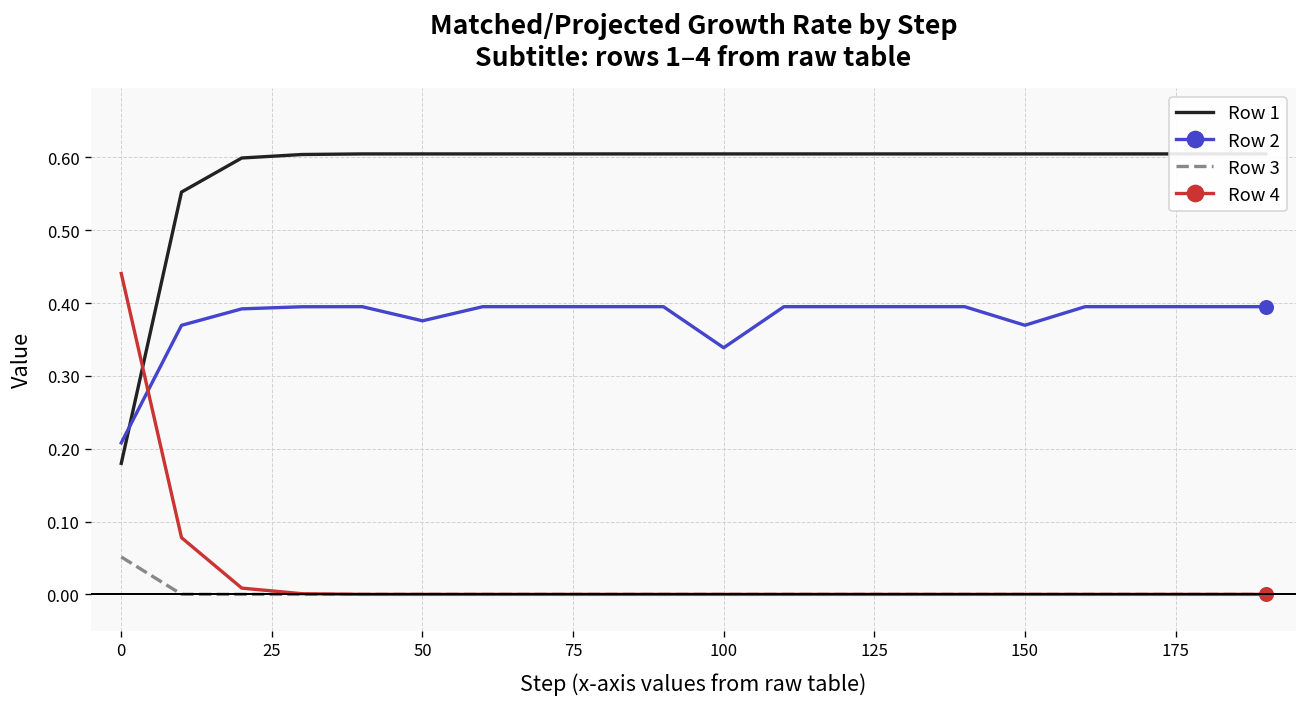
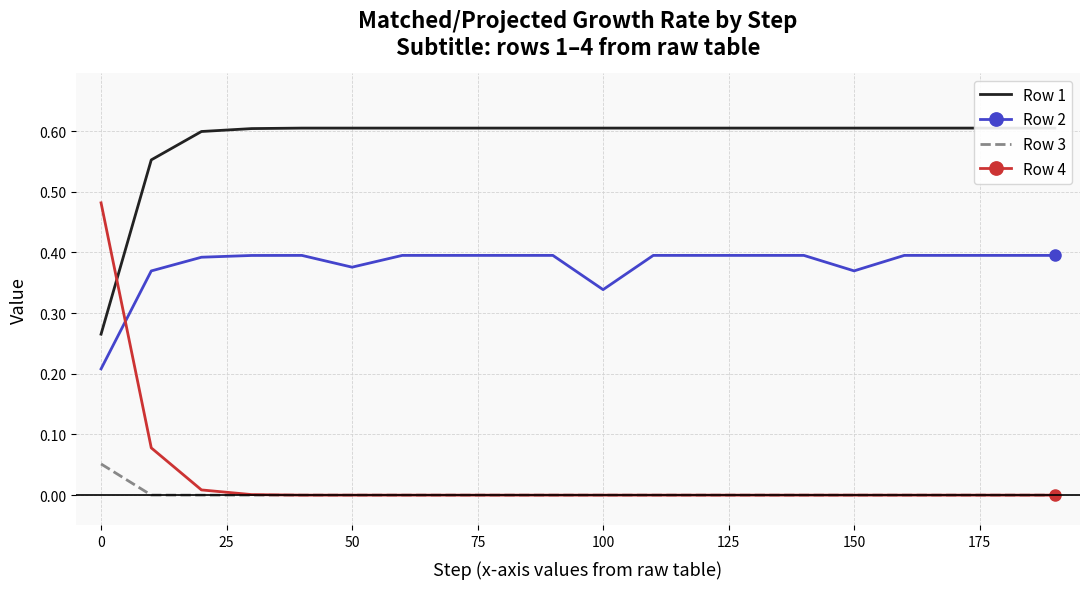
Row 1, 0: 0.18 -> 0.27
Row 4, 0: 0.44 -> 0.48
